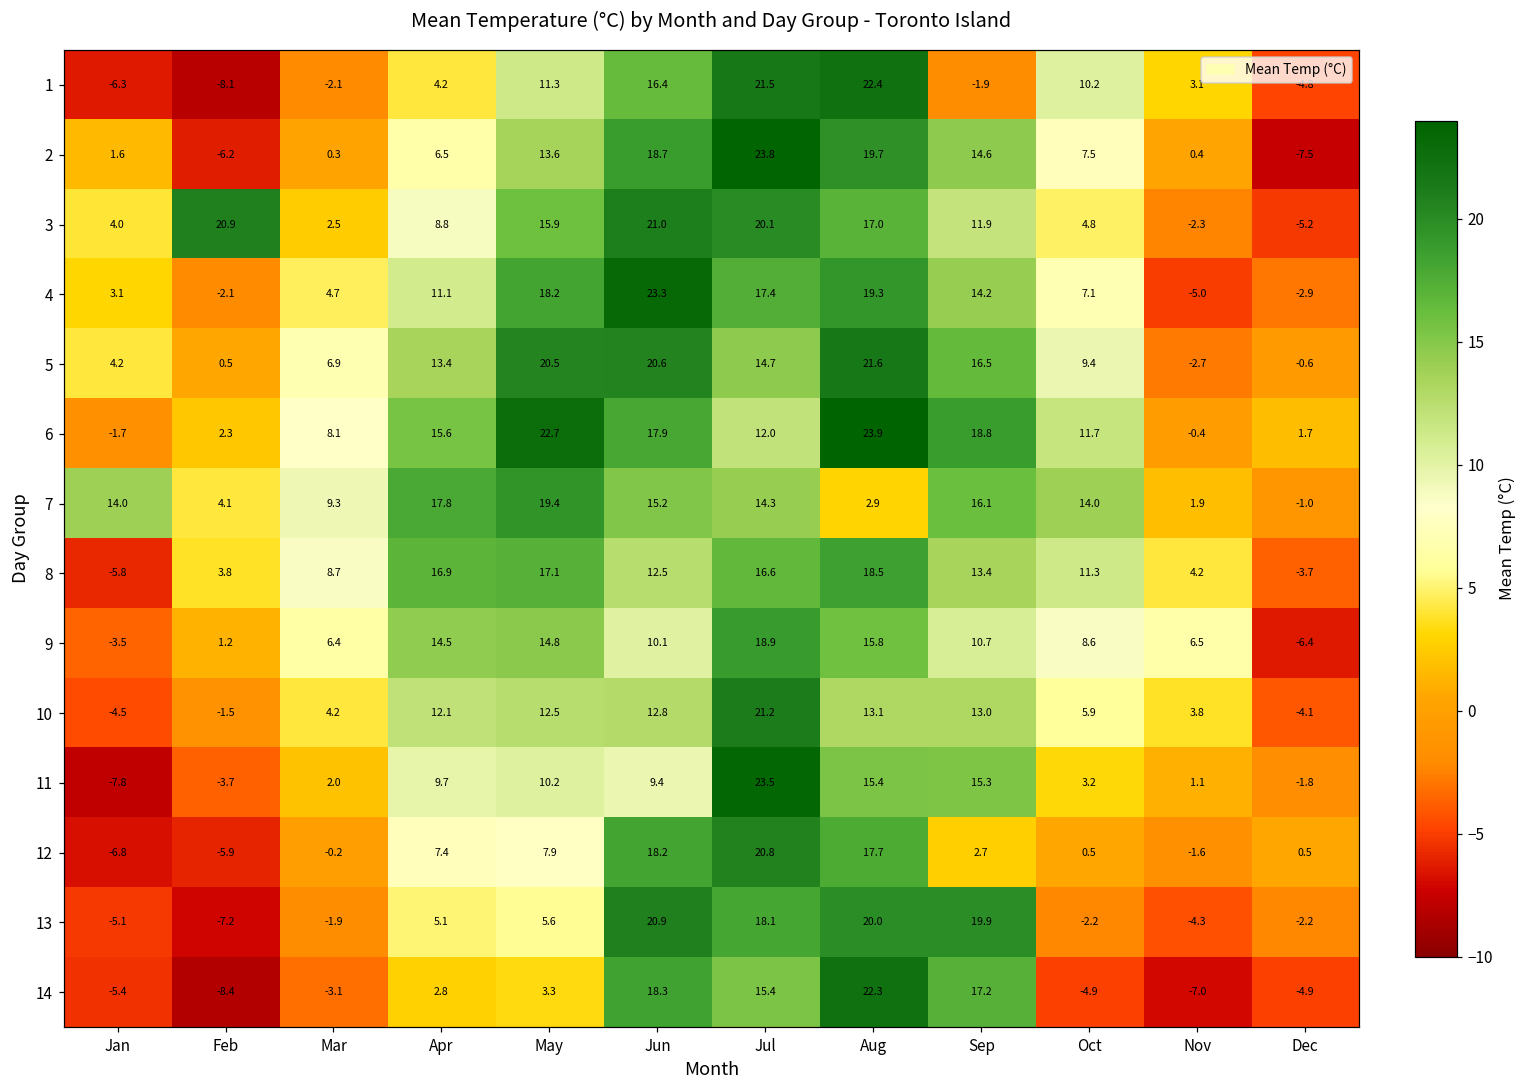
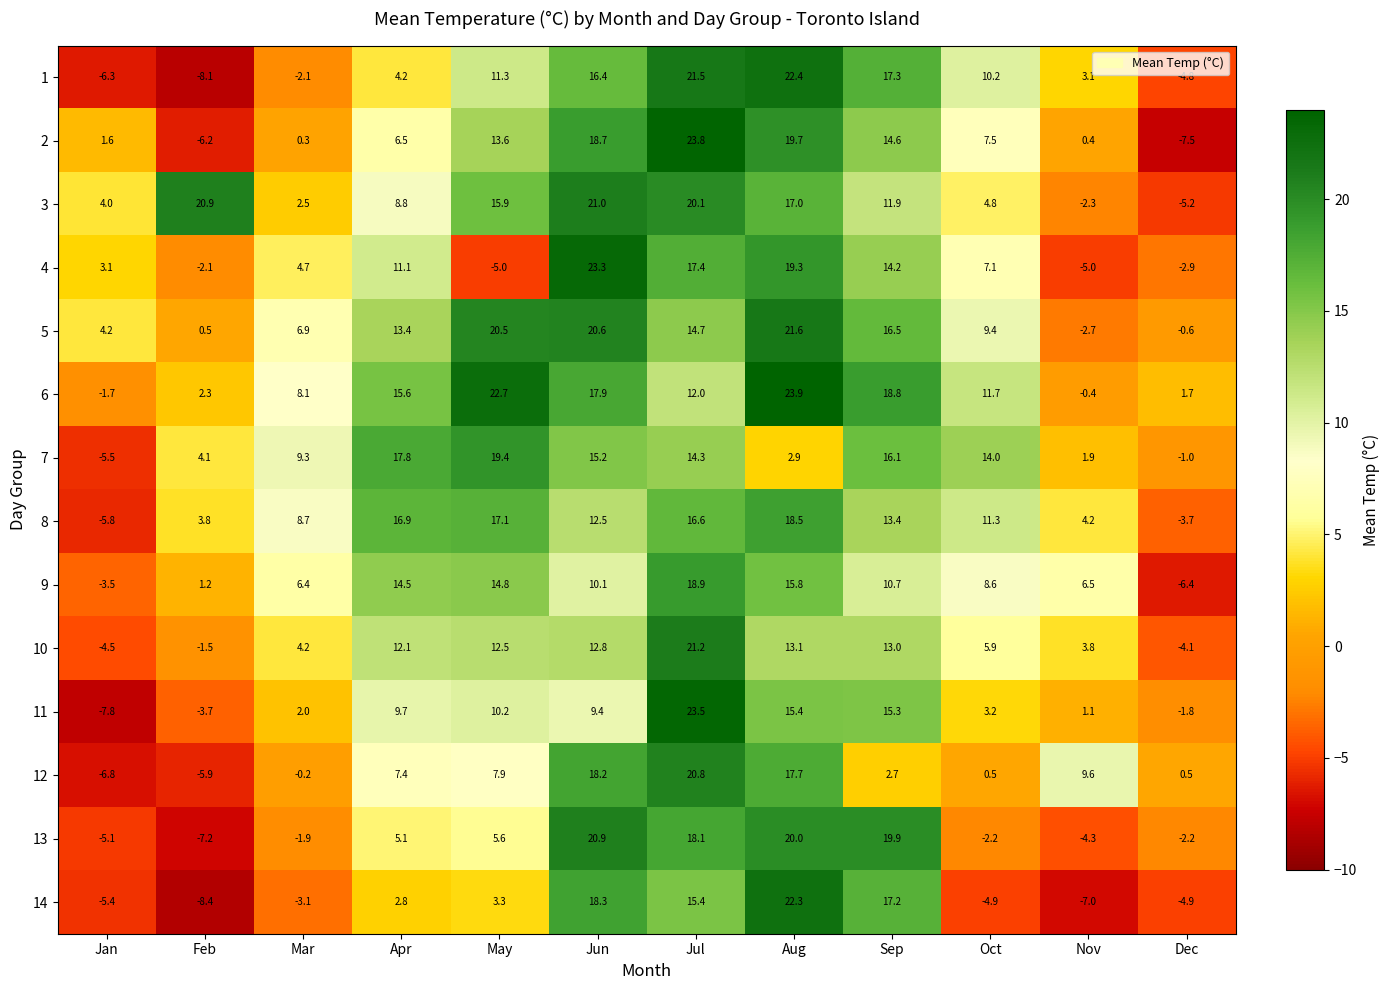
1, Sep: -1.9 -> 17.3
4, May: 18.2 -> -5.0
7, Jan: 14.0 -> -5.5
12, Nov: -1.6 -> 9.6
